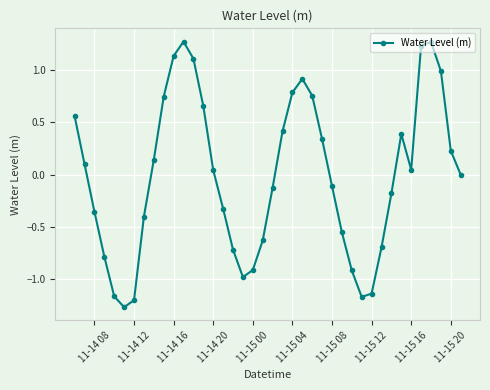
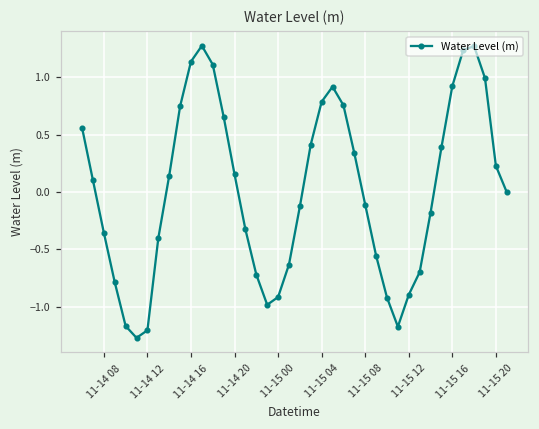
11-14 20: 0.04 -> 0.15
11-15 12: -1.14 -> -0.90
11-15 16: 0.05 -> 0.92
